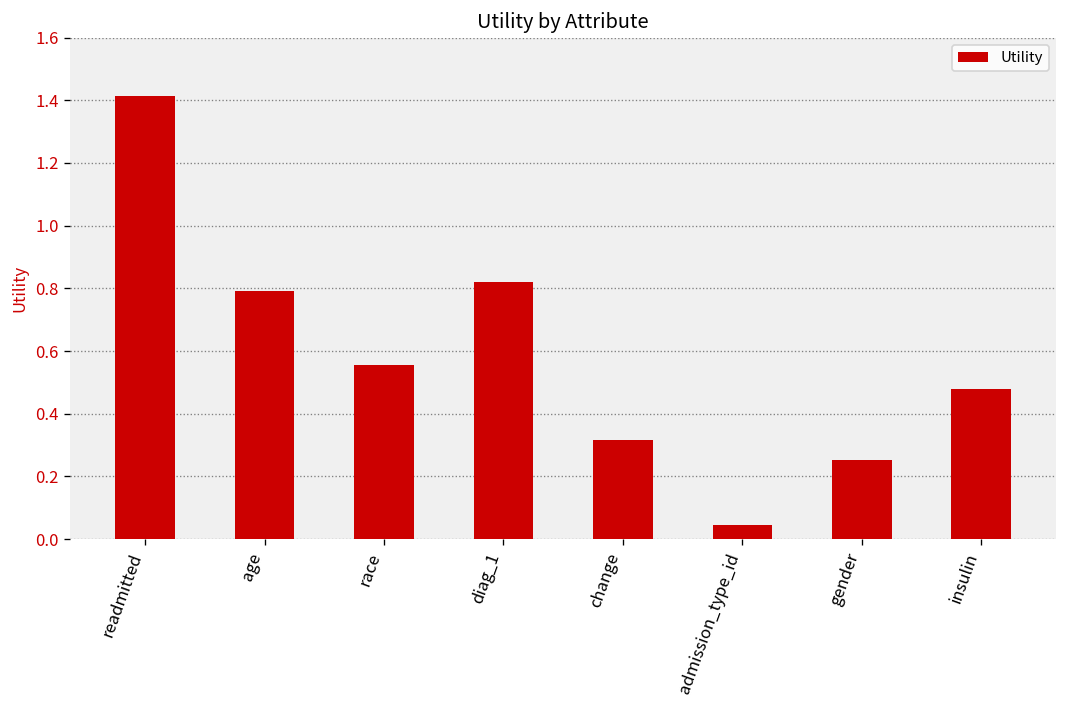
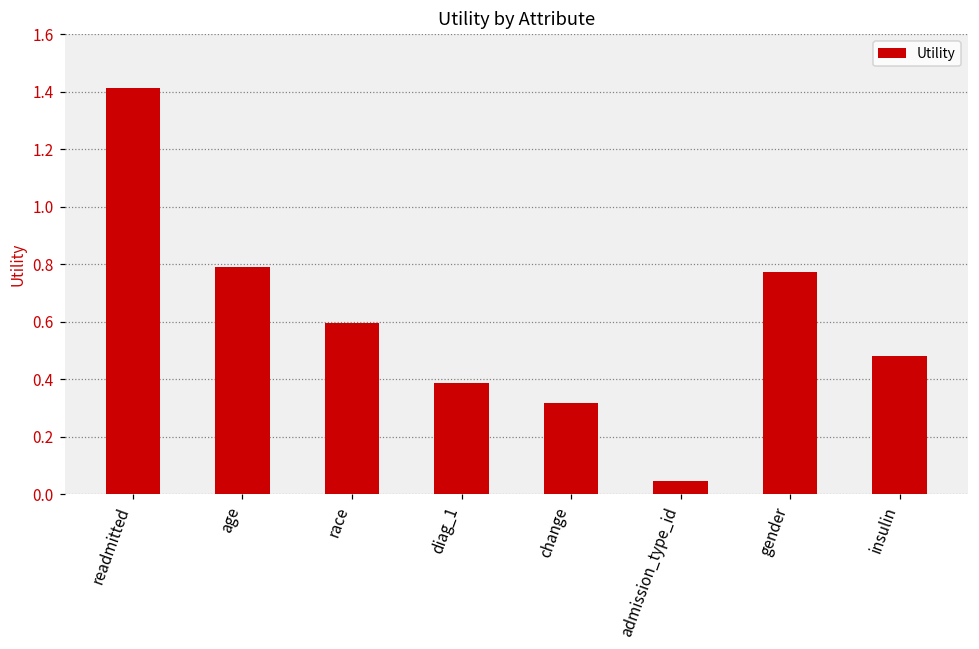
race: 0.56 -> 0.60
diag_1: 0.82 -> 0.39
gender: 0.25 -> 0.77
